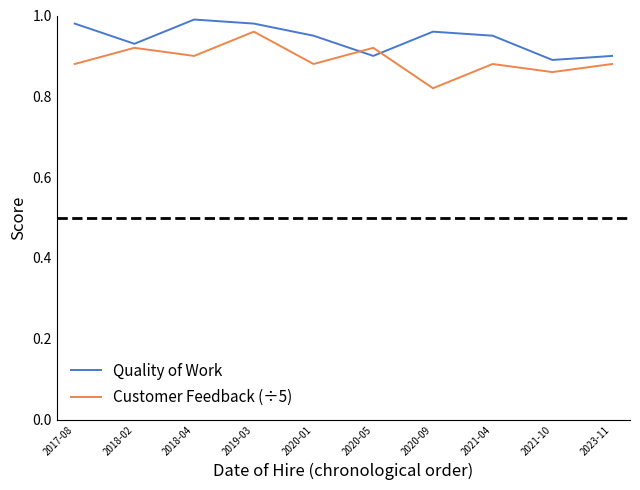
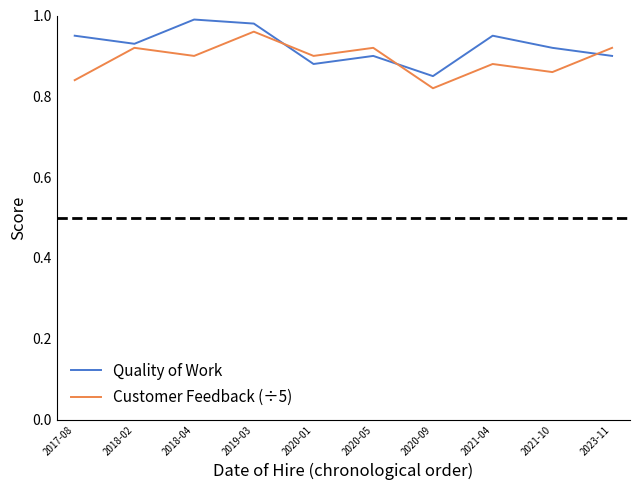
Quality of Work, 2017-08: 0.98 -> 0.95
Customer Feedback (÷5), 2017-08: 0.88 -> 0.84
Quality of Work, 2020-01: 0.95 -> 0.88
Customer Feedback (÷5), 2020-01: 0.88 -> 0.90
Quality of Work, 2020-09: 0.96 -> 0.85
Quality of Work, 2021-10: 0.89 -> 0.92
Customer Feedback (÷5), 2023-11: 0.88 -> 0.92
